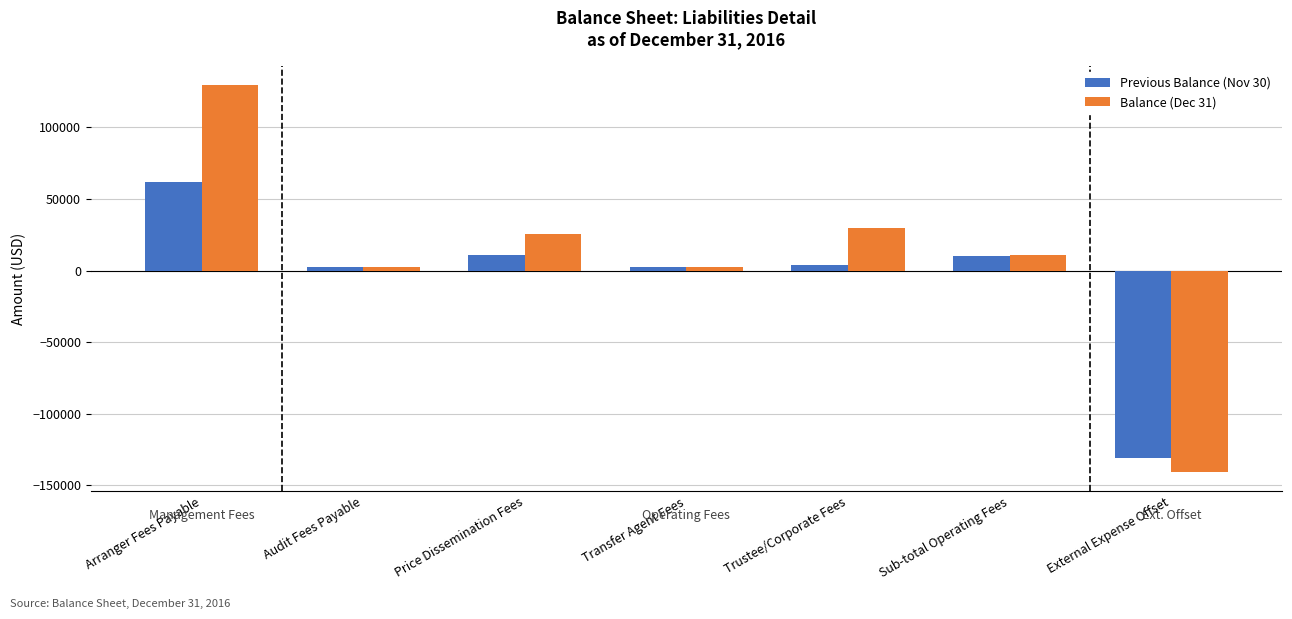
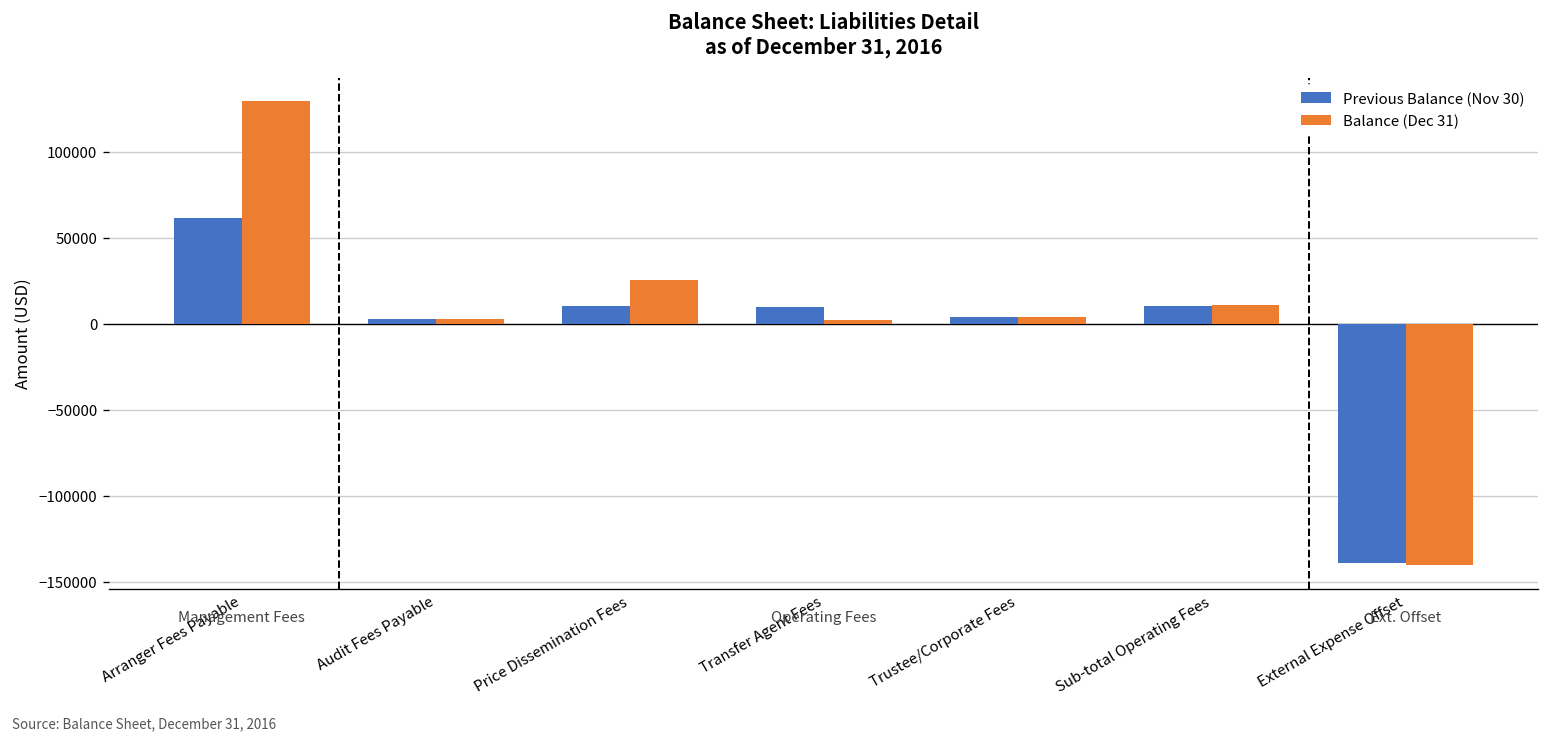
Previous Balance (Nov 30), Transfer Agent Fees: 2000 -> 10000
Balance (Dec 31), Trustee/Corporate Fees: 30000 -> 4000
Previous Balance (Nov 30), External Expense Offset: -131000 -> -139000
